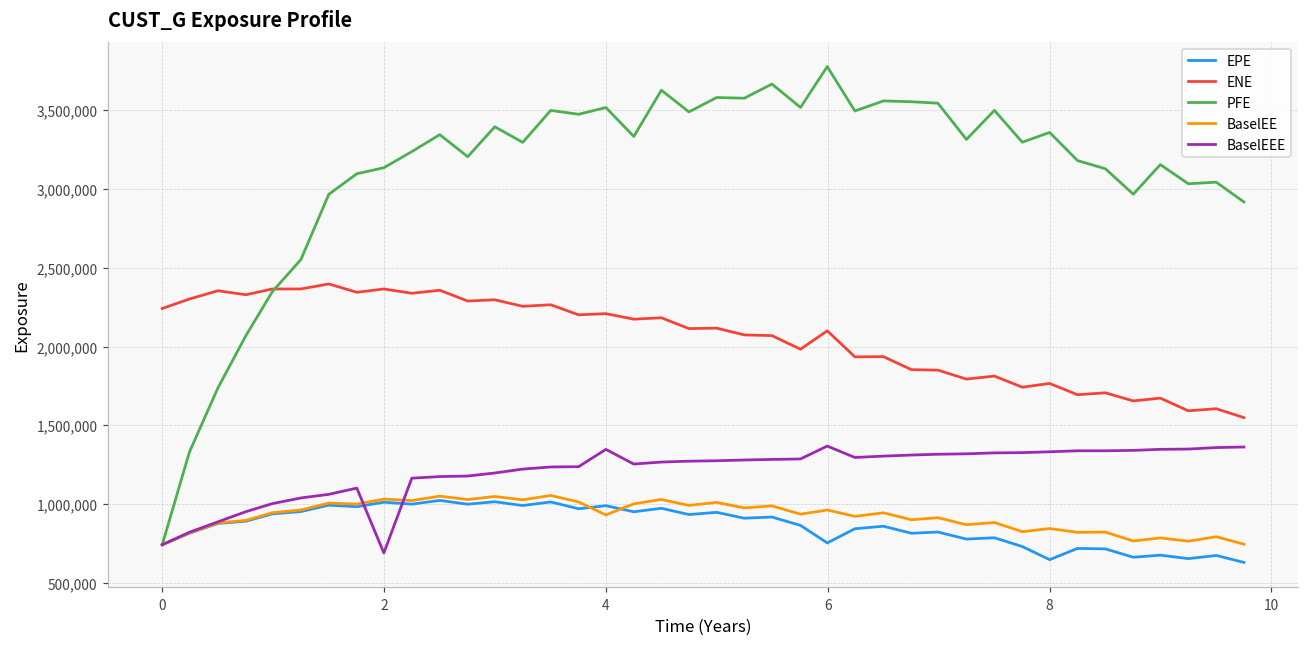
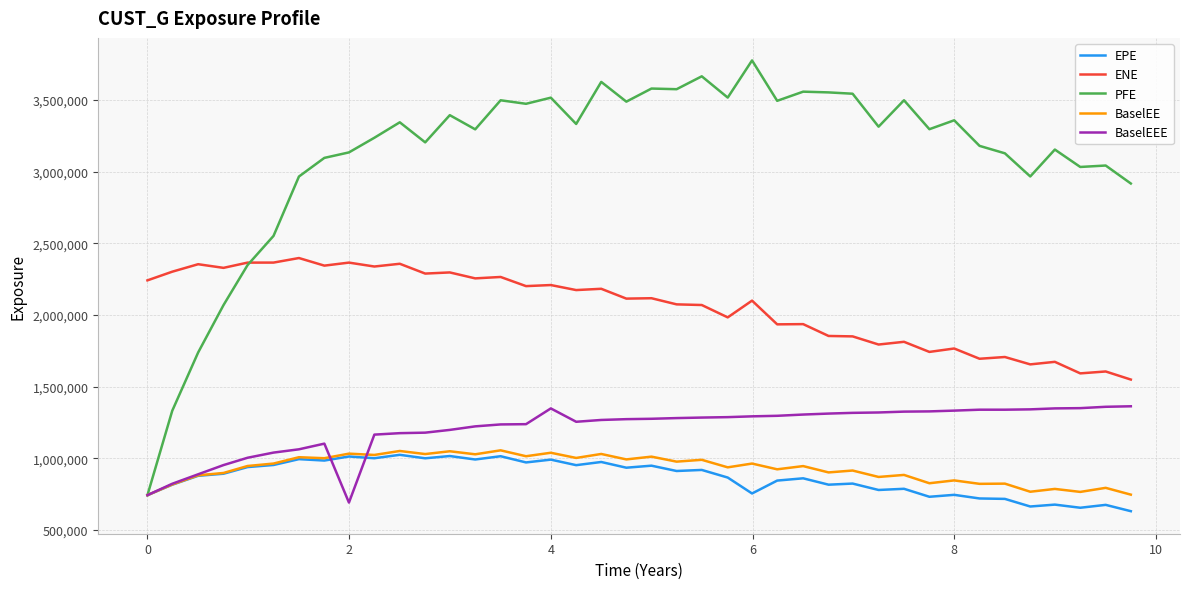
BaselEE, 4: 930,000 -> 1,040,000
BaselEEE, 6: 1,370,000 -> 1,290,000
EPE, 8: 650,000 -> 740,000
